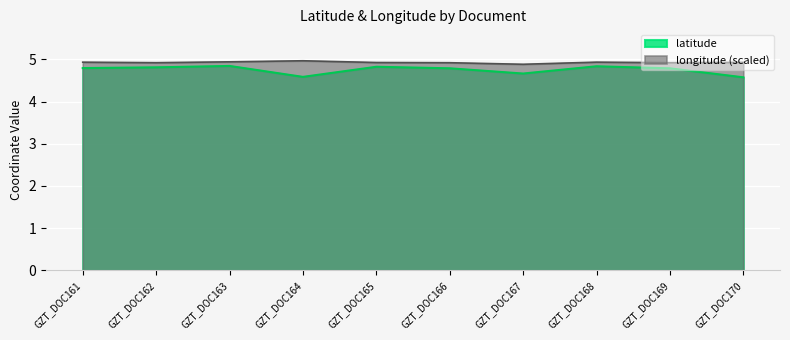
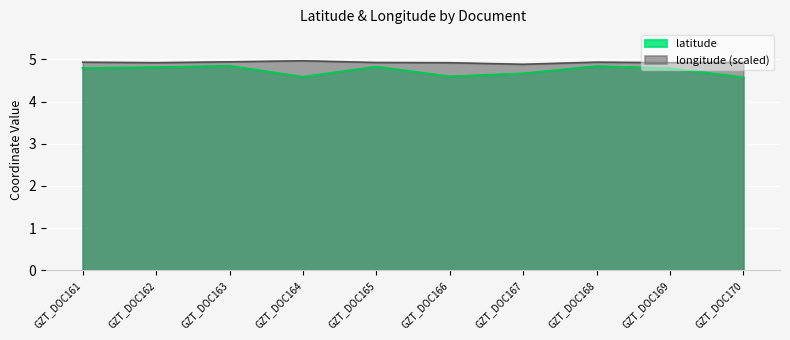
latitude, GZT_DOC166: 4.8 -> 4.6
